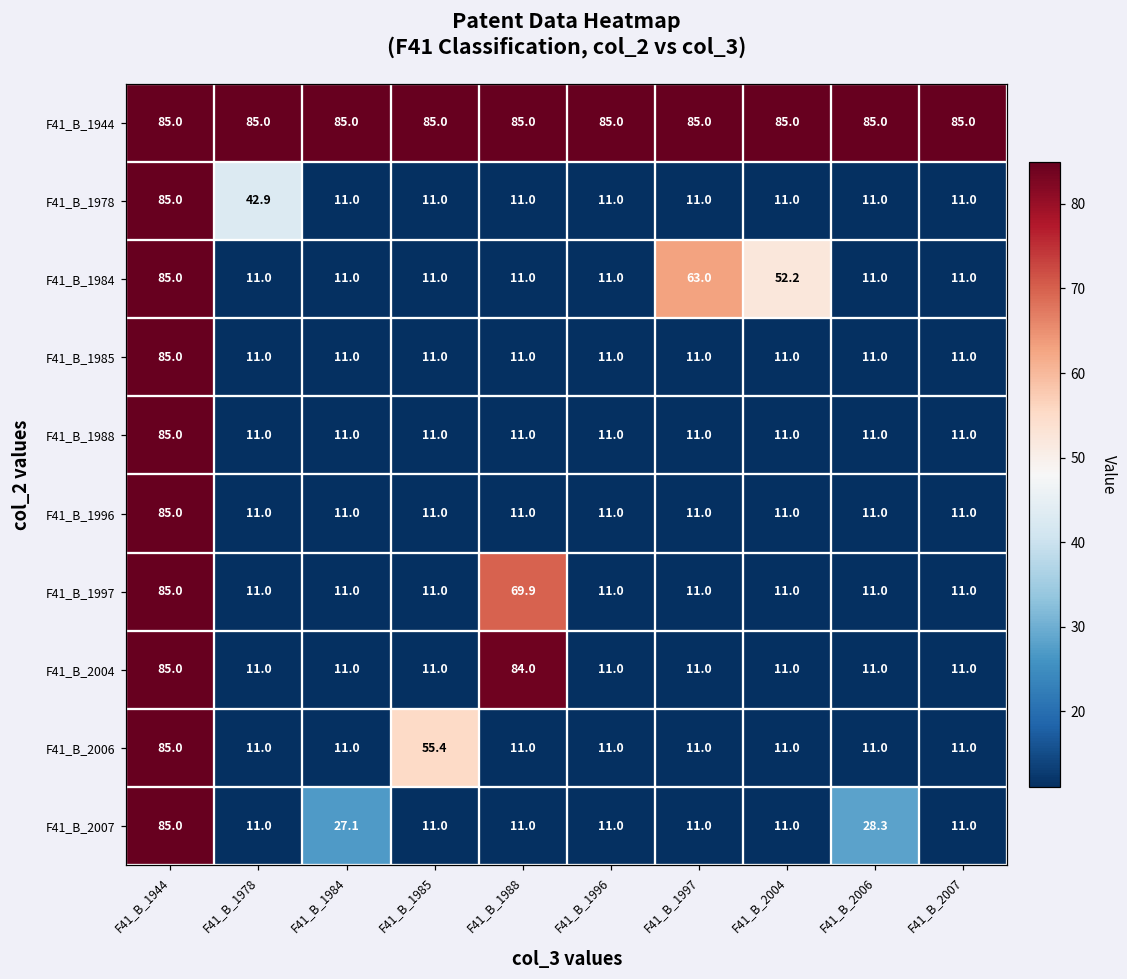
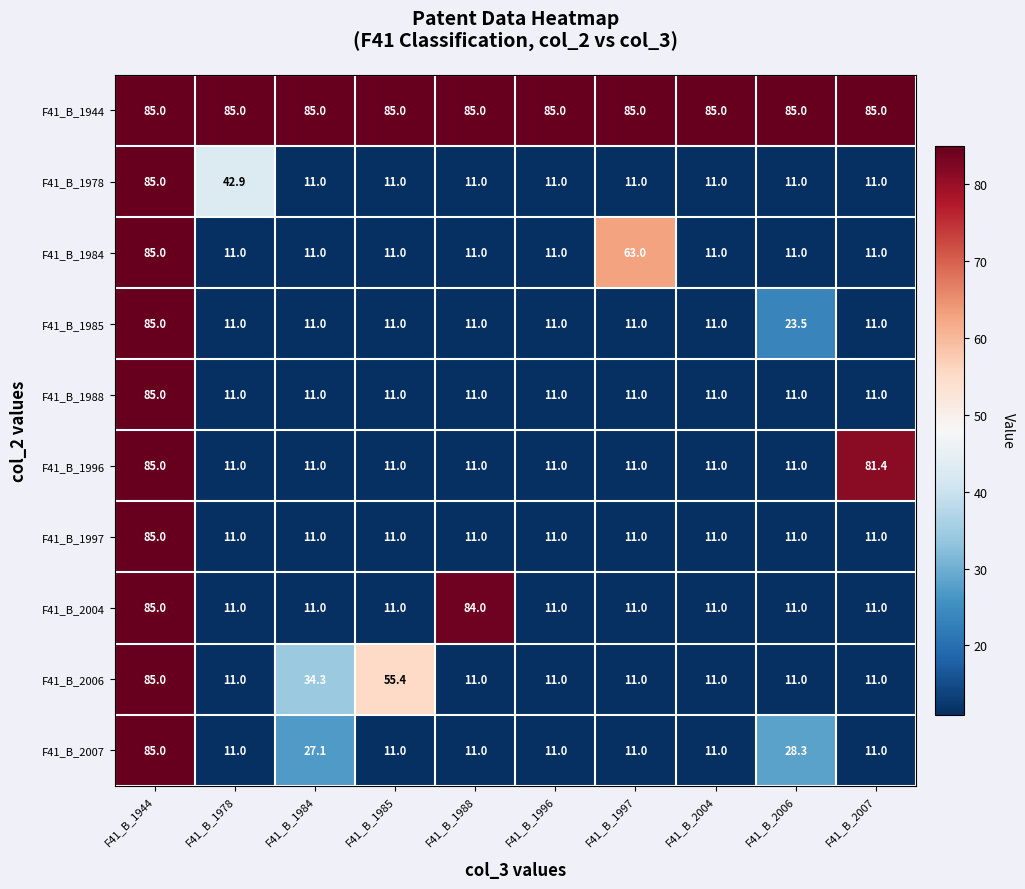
F41_B_1984, F41_B_2004: 52.2 -> 11.0
F41_B_1985, F41_B_2006: 11.0 -> 23.5
F41_B_1996, F41_B_2007: 11.0 -> 81.4
F41_B_1997, F41_B_1988: 69.9 -> 11.0
F41_B_2006, F41_B_1984: 11.0 -> 34.3
